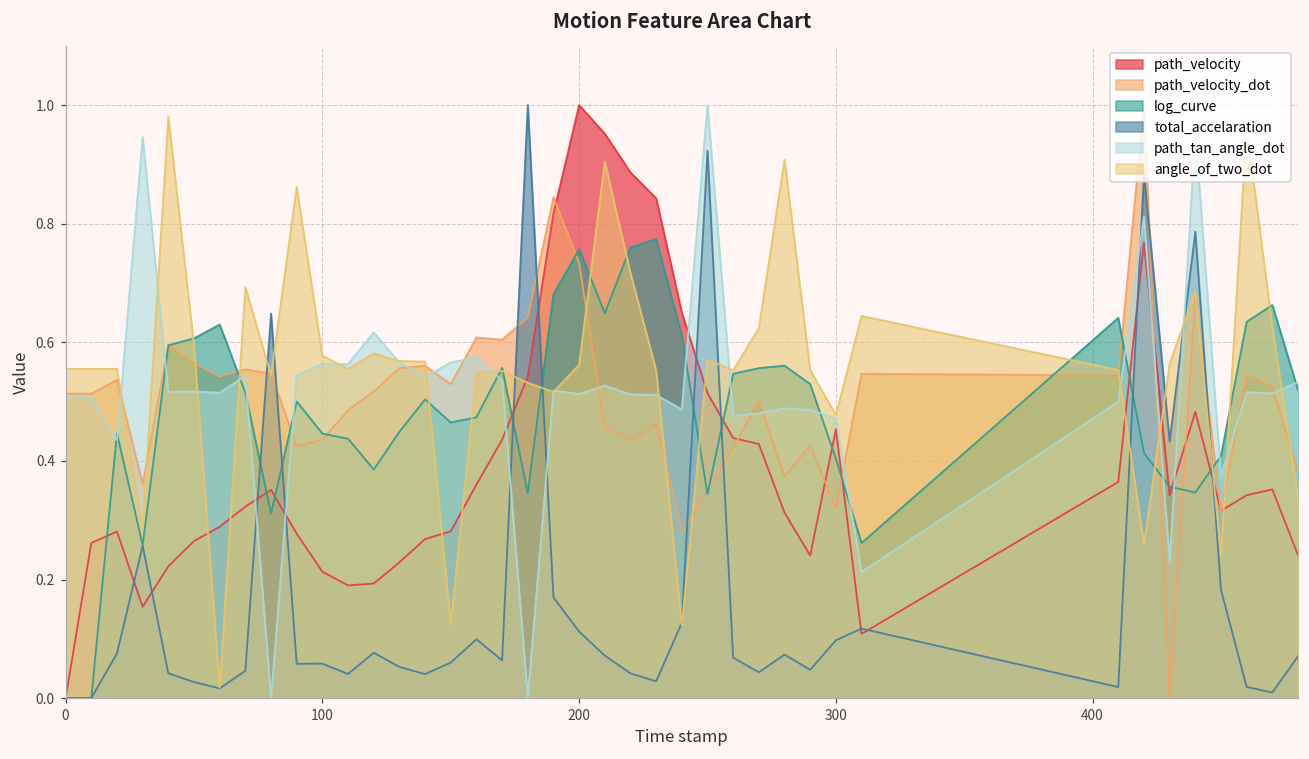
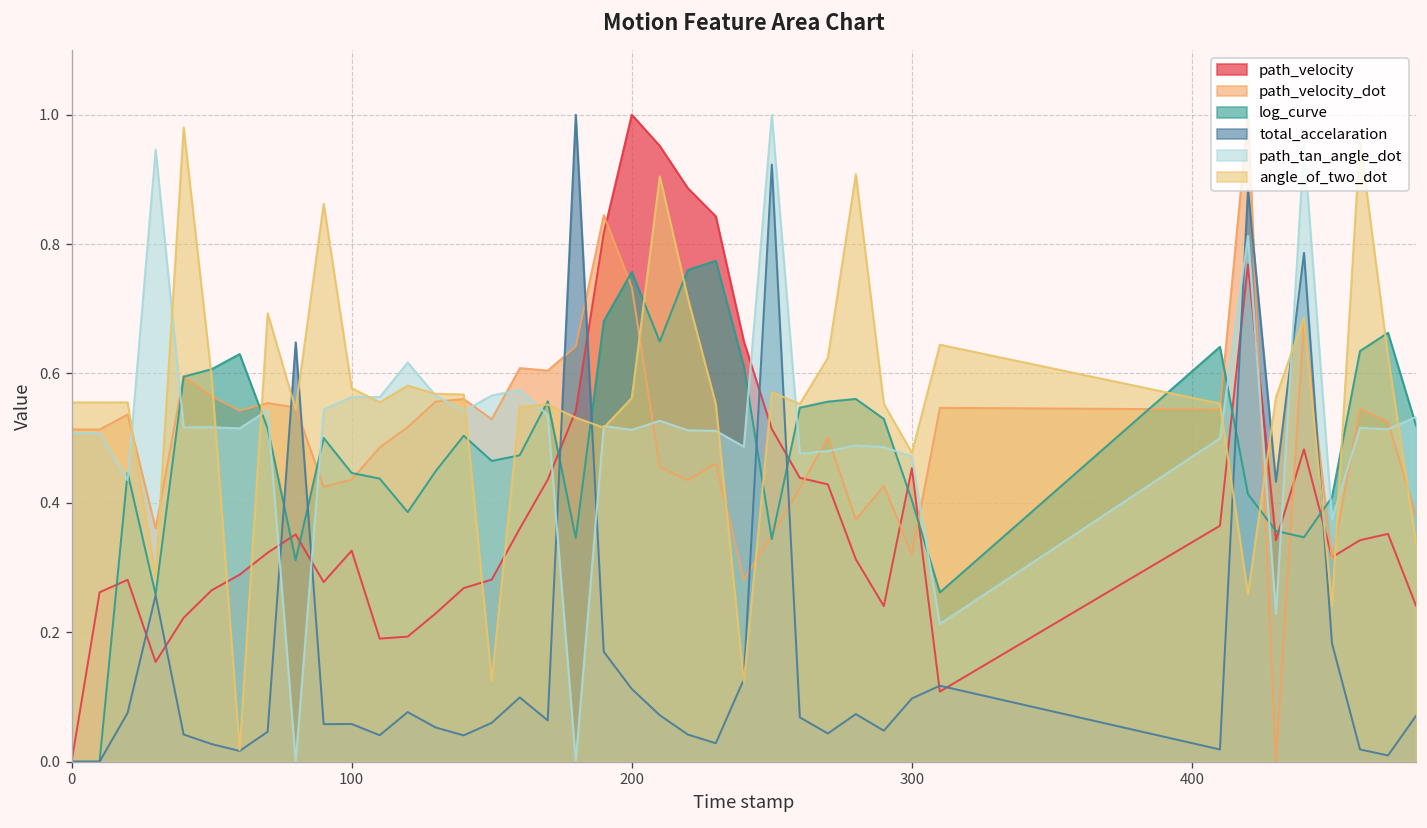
path_velocity, 100: 0.21 -> 0.33
